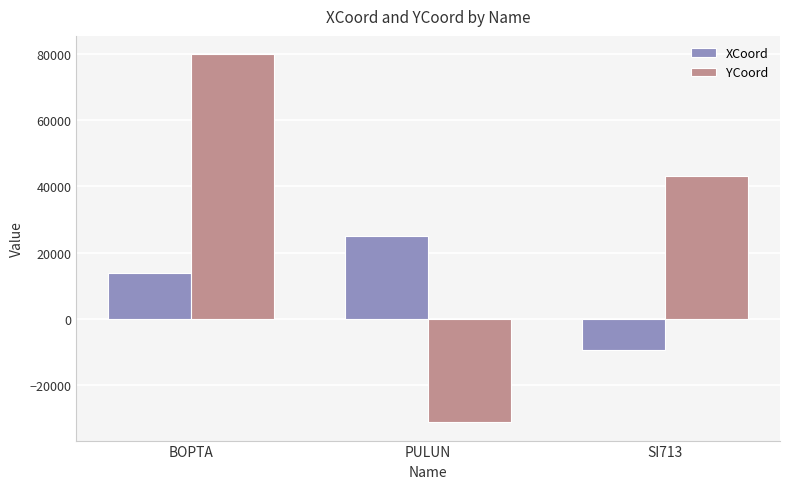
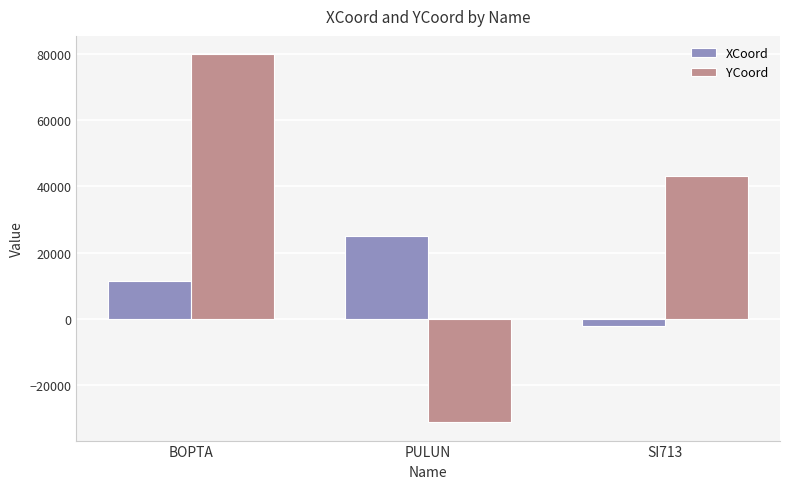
XCoord, BOPTA: 14000 -> 11000
XCoord, SI713: -9000 -> -2000
